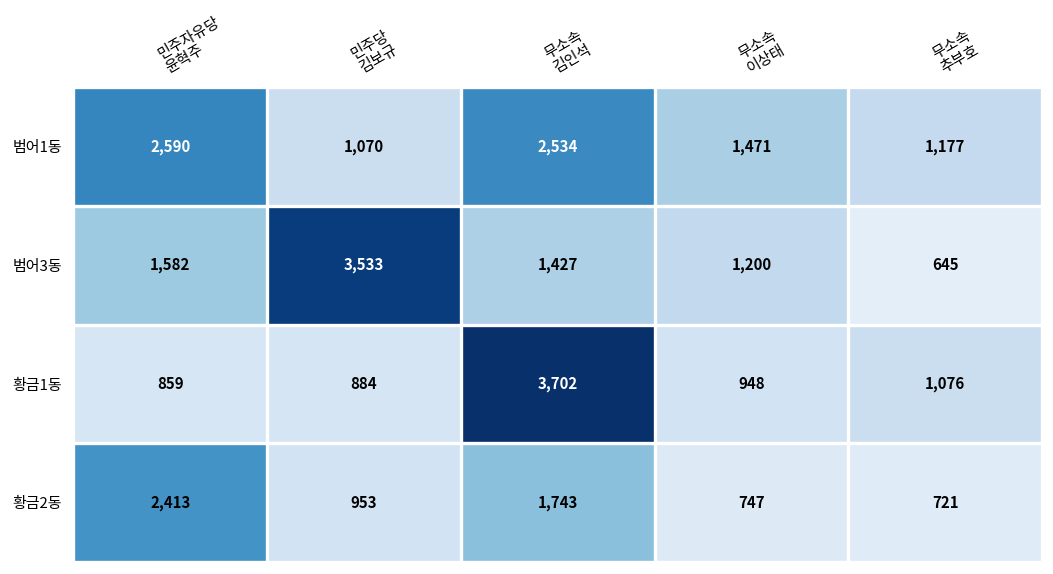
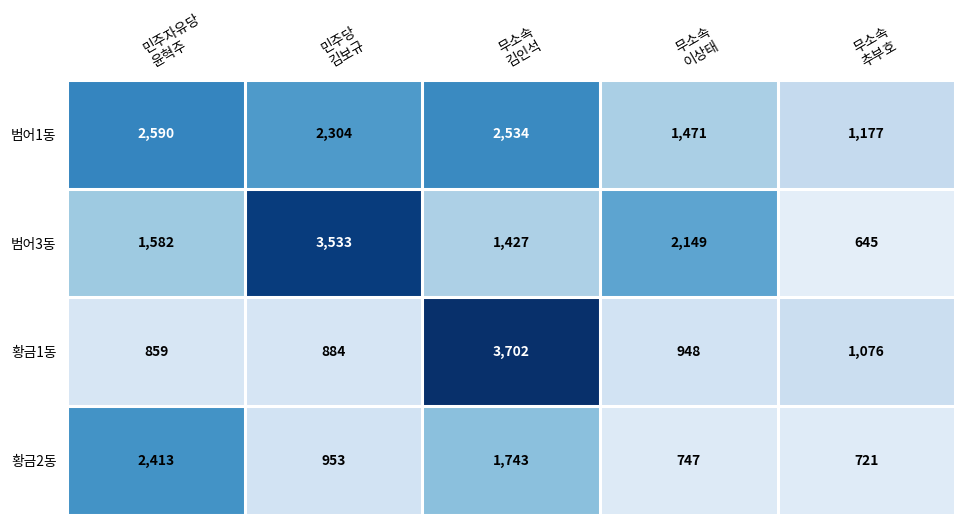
범어1동, 민주당 김보규: 1,070 -> 2,304
범어3동, 무소속 이상태: 1,200 -> 2,149
